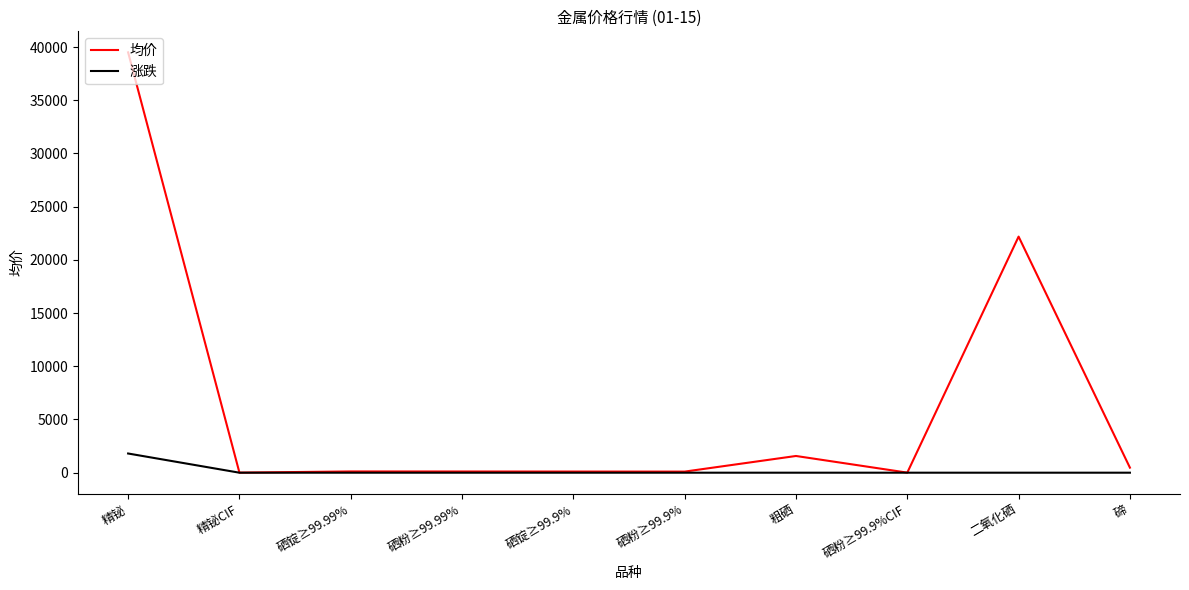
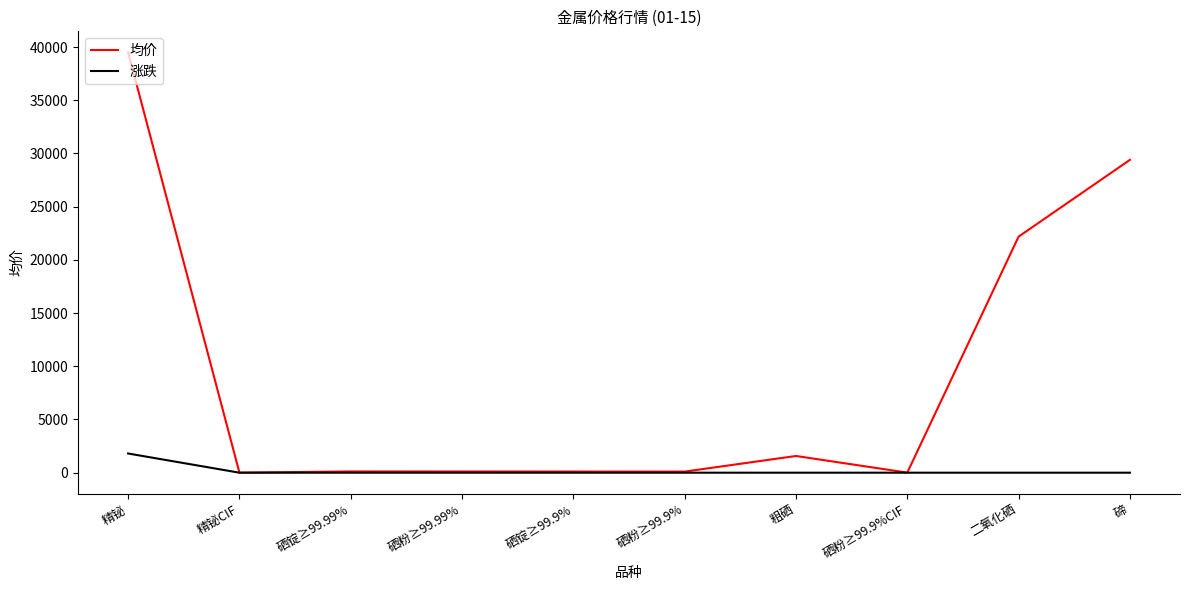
均价, 碲: 500 -> 29400
